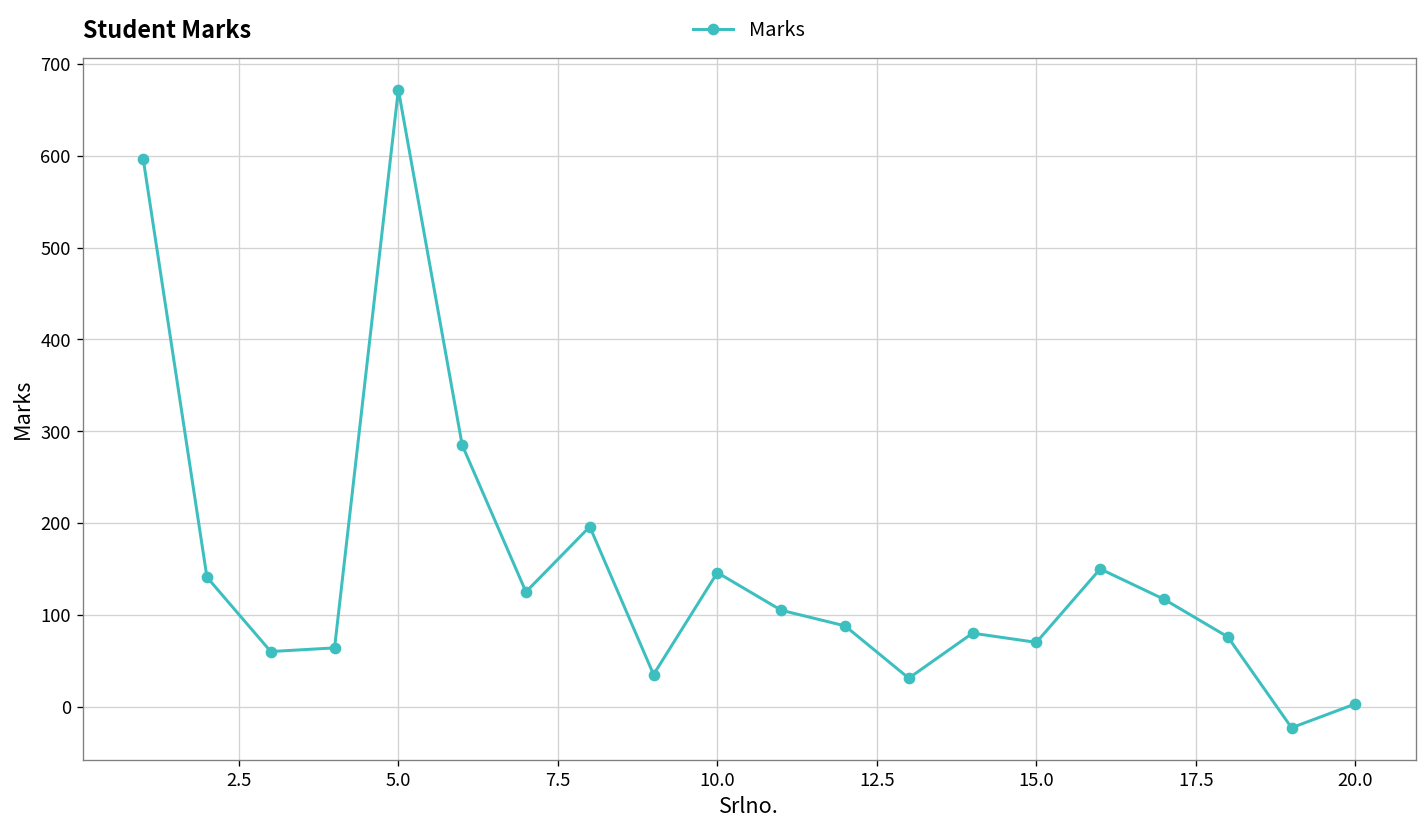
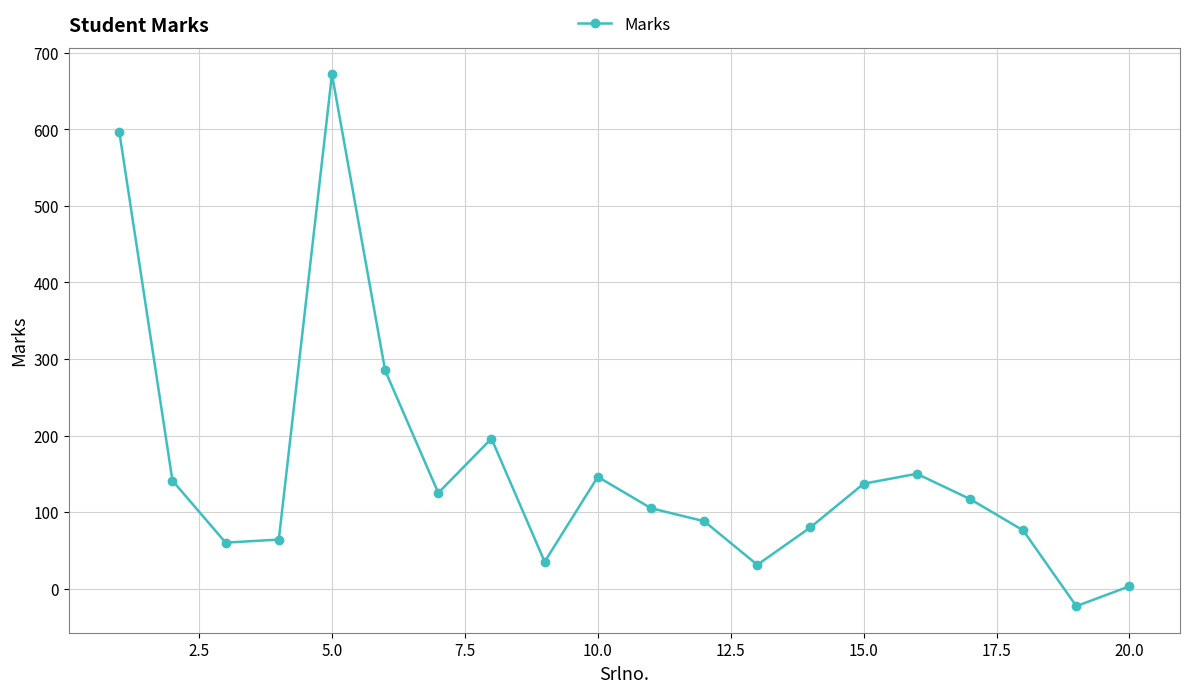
15.0: 70 -> 140
